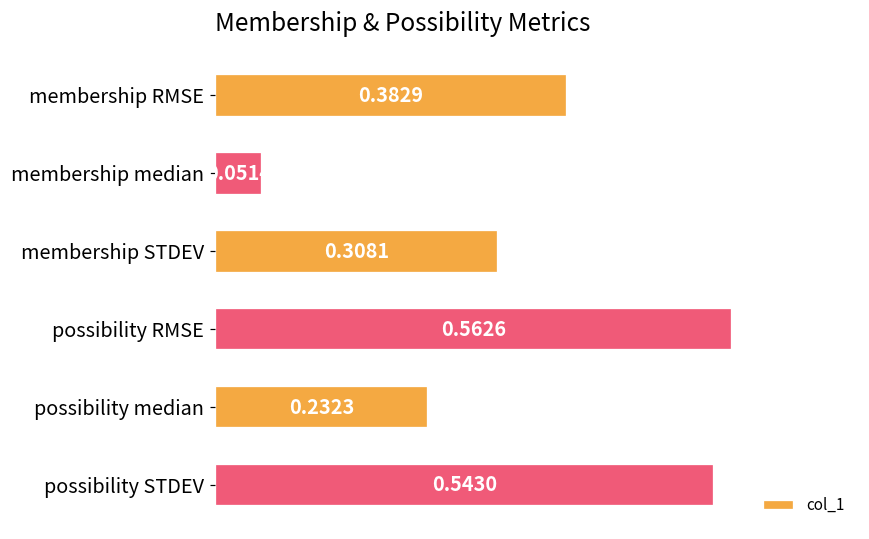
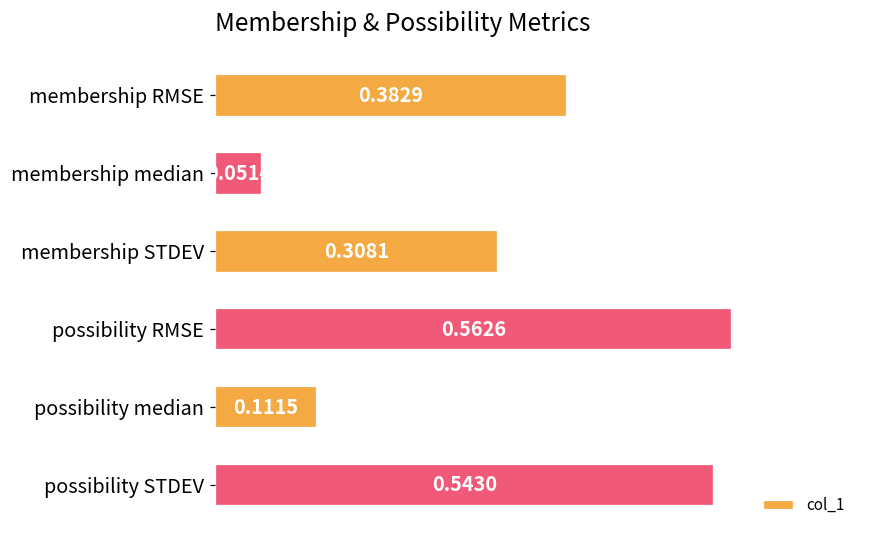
possibility median: 0.2323 -> 0.1115
